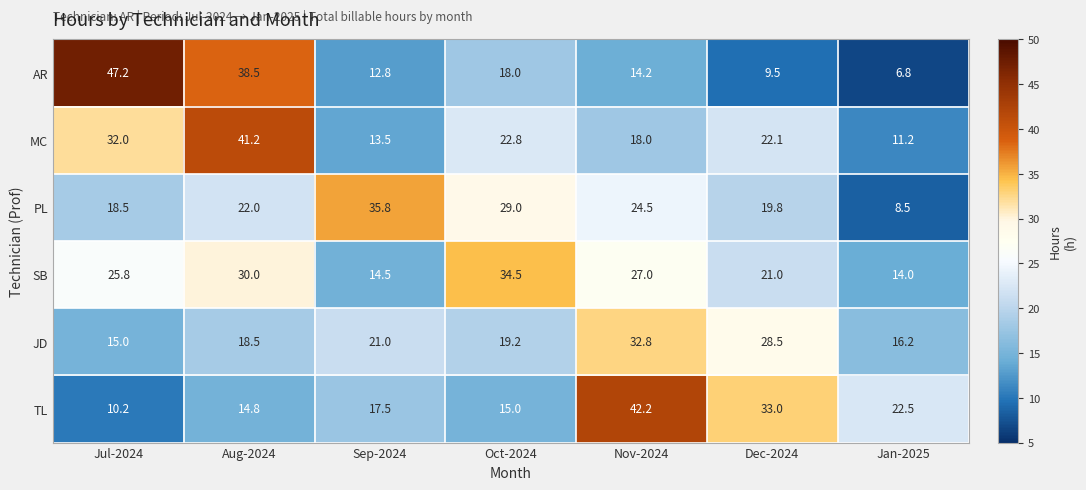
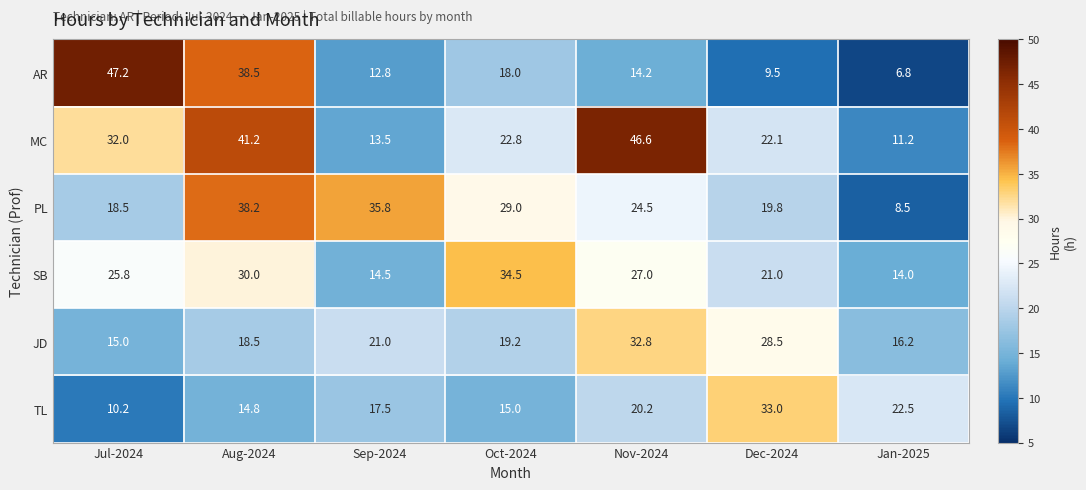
MC, Nov-2024: 18.0 -> 46.6
PL, Aug-2024: 22.0 -> 38.2
TL, Nov-2024: 42.2 -> 20.2
